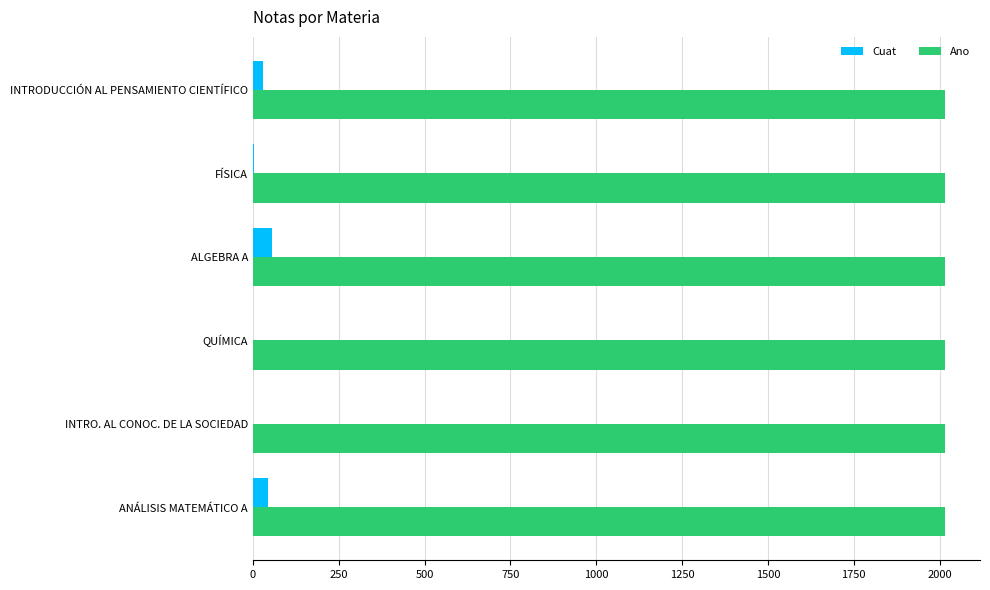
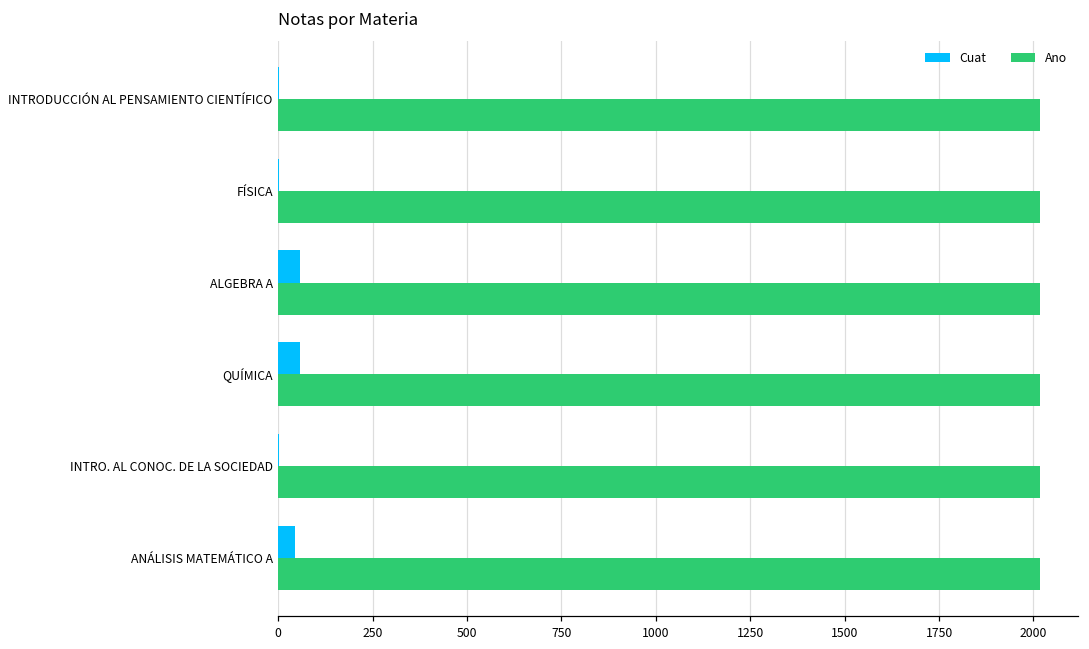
Cuat, INTRODUCCIÓN AL PENSAMIENTO CIENTÍFICO: 30 -> 0
Cuat, QUÍMICA: 0 -> 60
